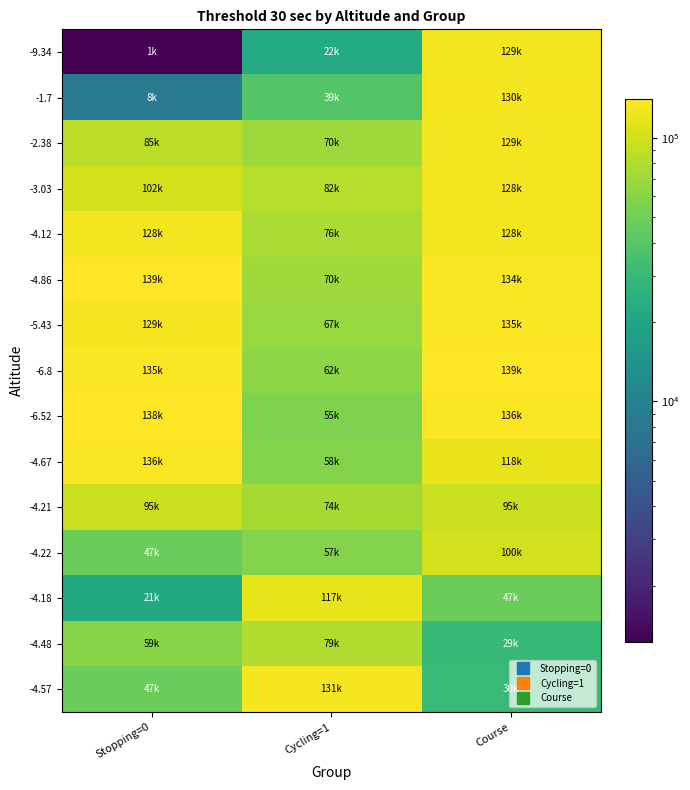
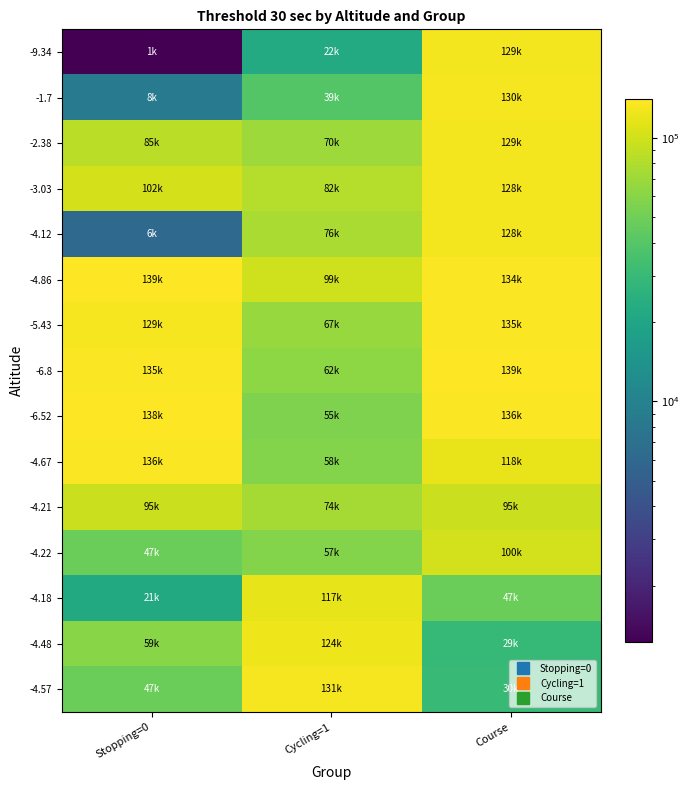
-4.12, Stopping=0: 128k -> 6k
-4.86, Cycling=1: 70k -> 99k
-4.48, Cycling=1: 79k -> 124k
